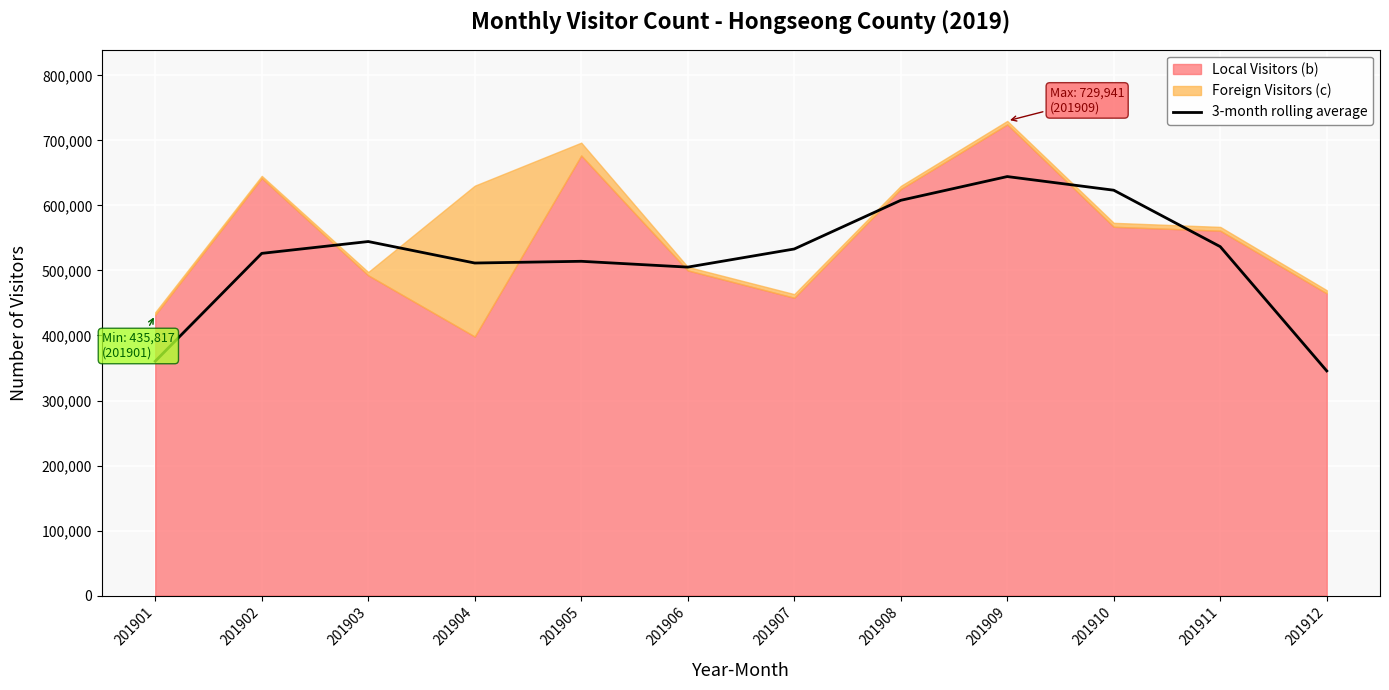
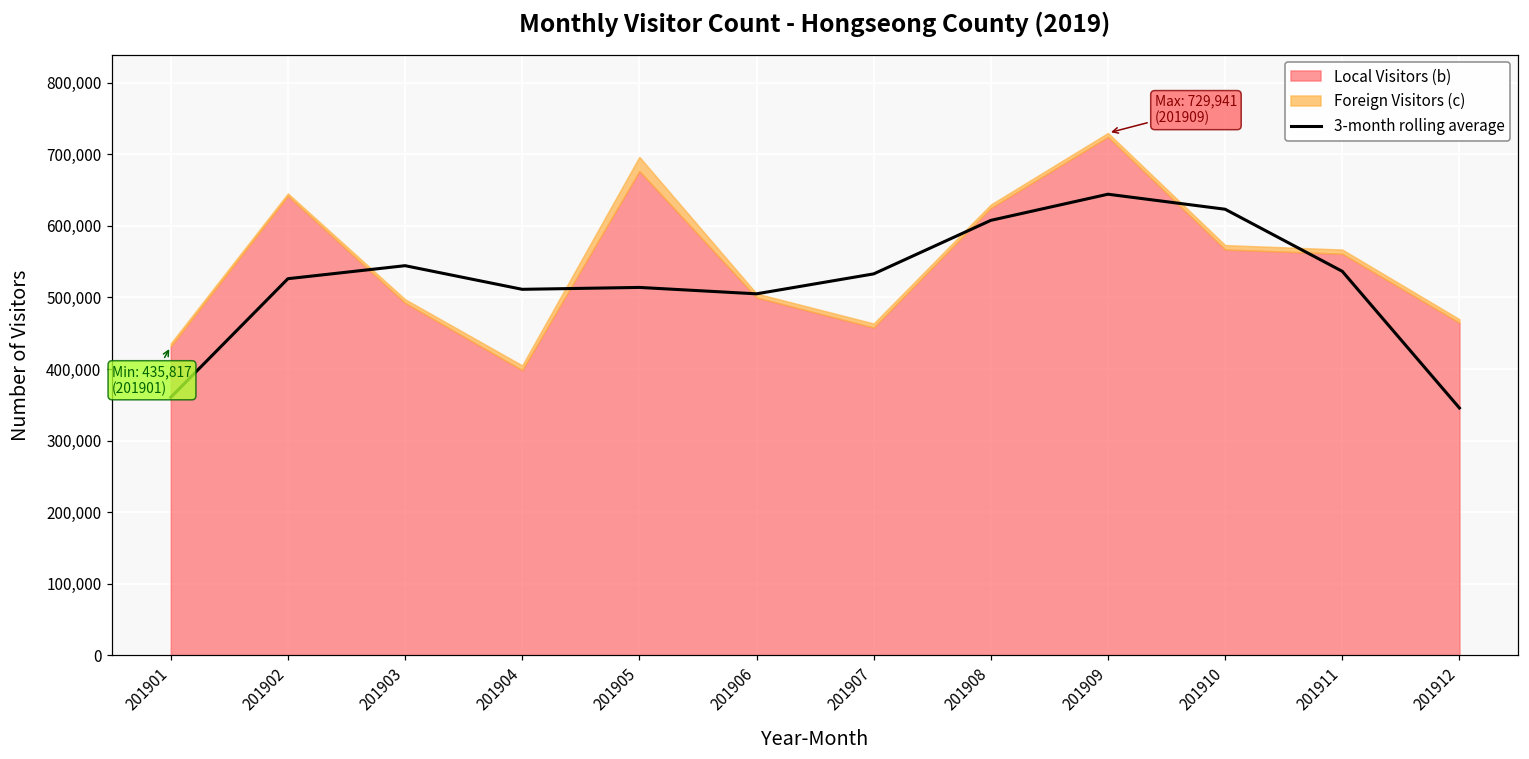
Foreign Visitors (c), 201904: 230,000 -> 10,000
